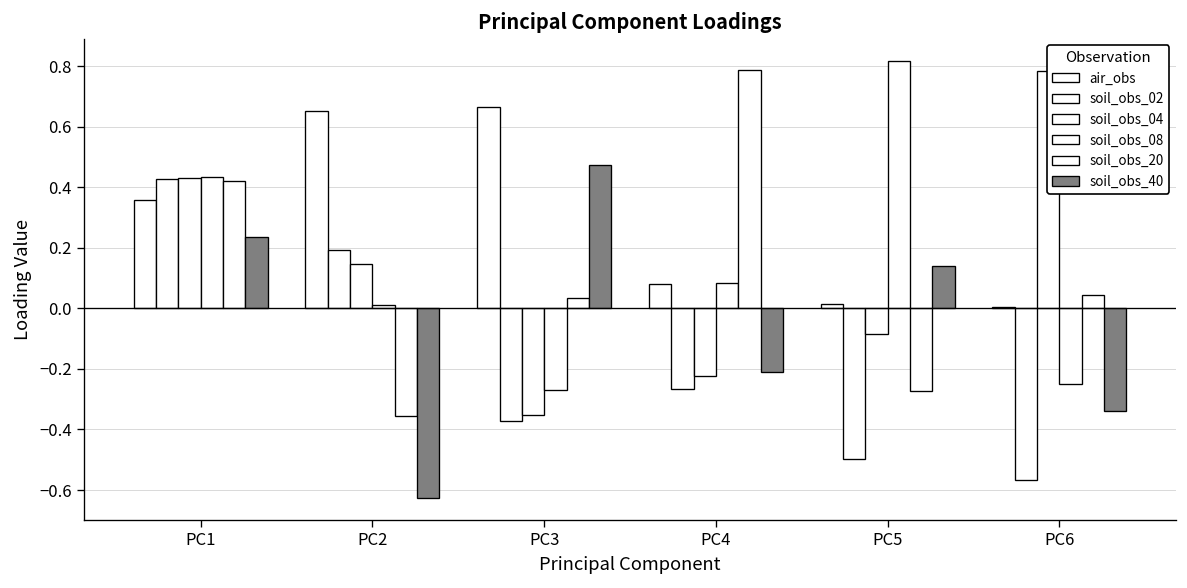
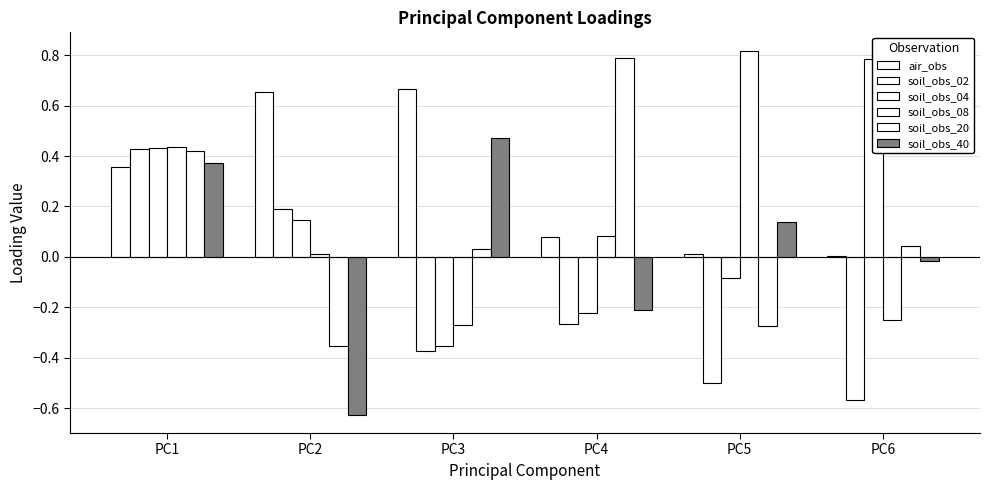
soil_obs_40, PC1: 0.24 -> 0.37
soil_obs_40, PC6: -0.34 -> -0.02
